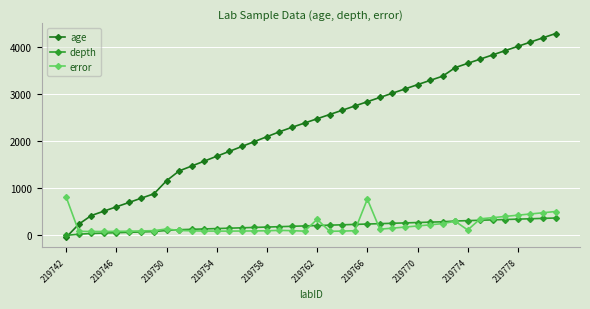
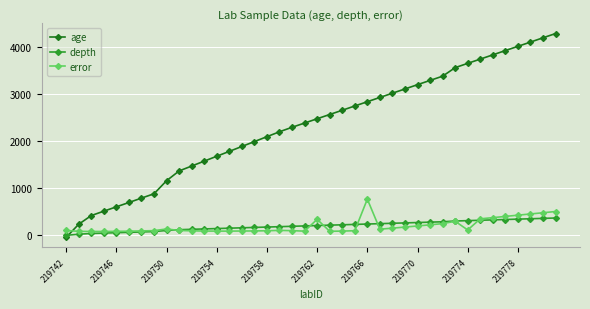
error, 219742: 800 -> 100
